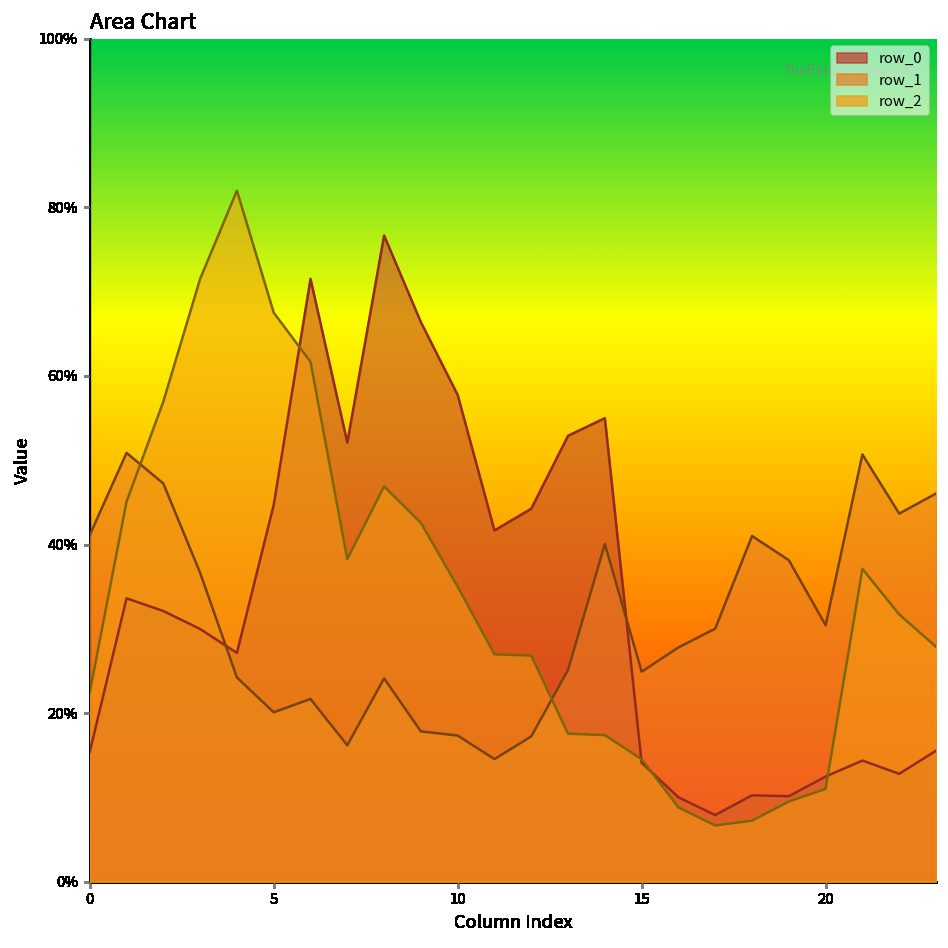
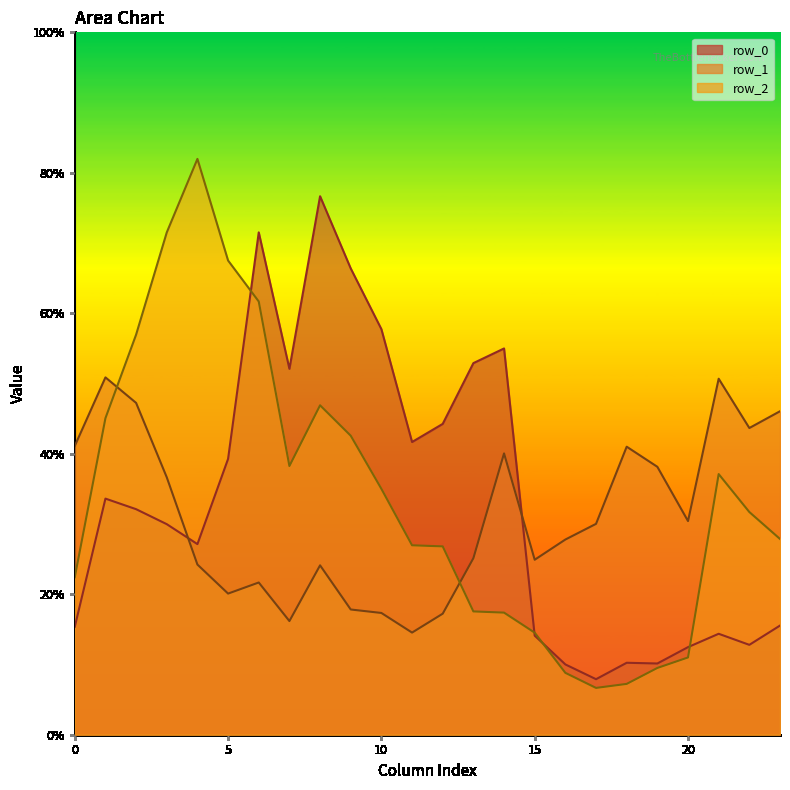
row_0, 5: 45% -> 39%
